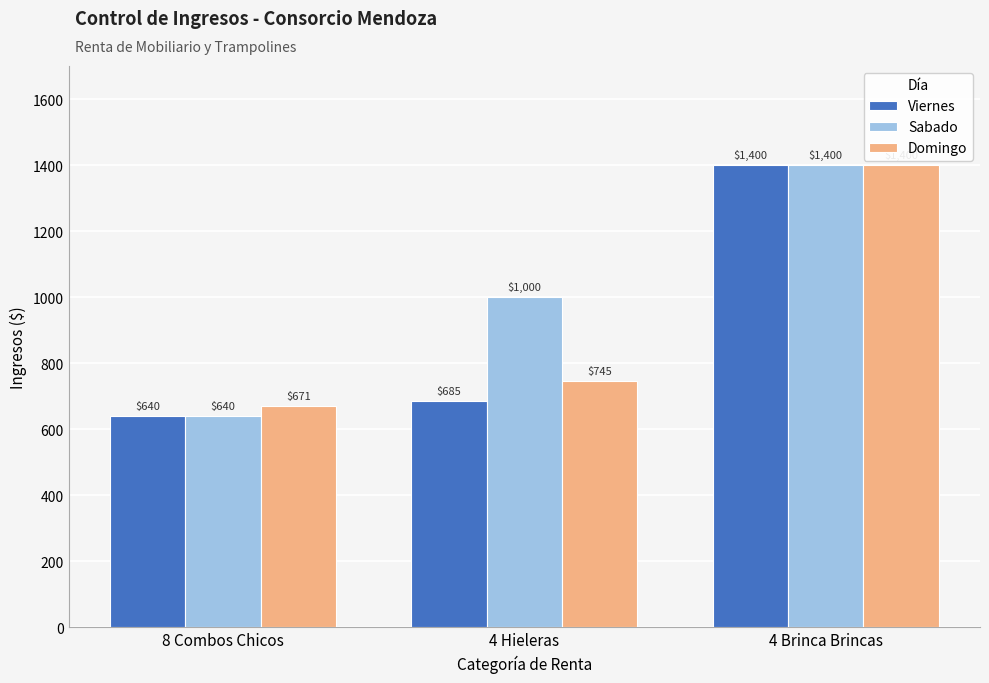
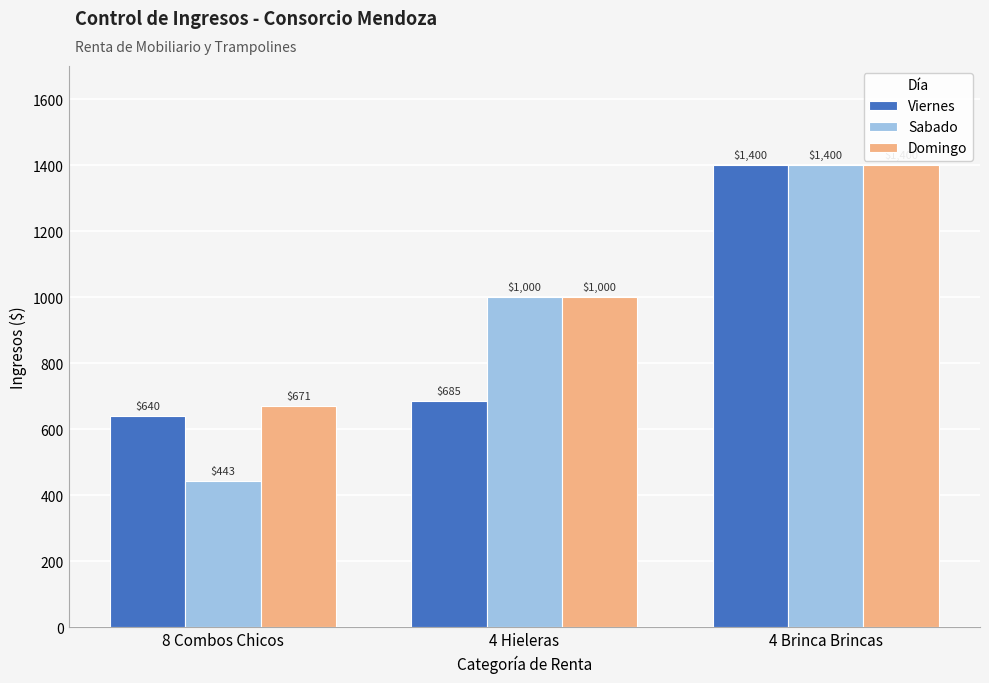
Sabado, 8 Combos Chicos: $640 -> $443
Domingo, 4 Hieleras: $745 -> $1,000
